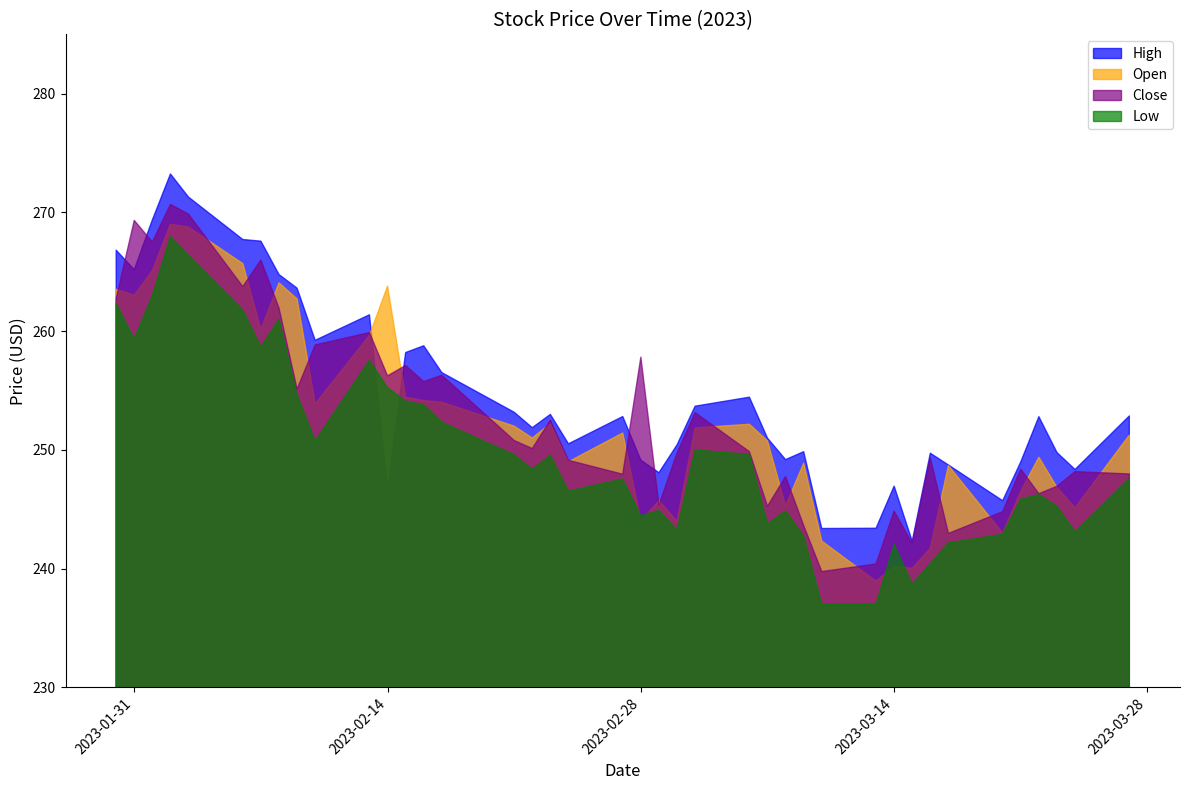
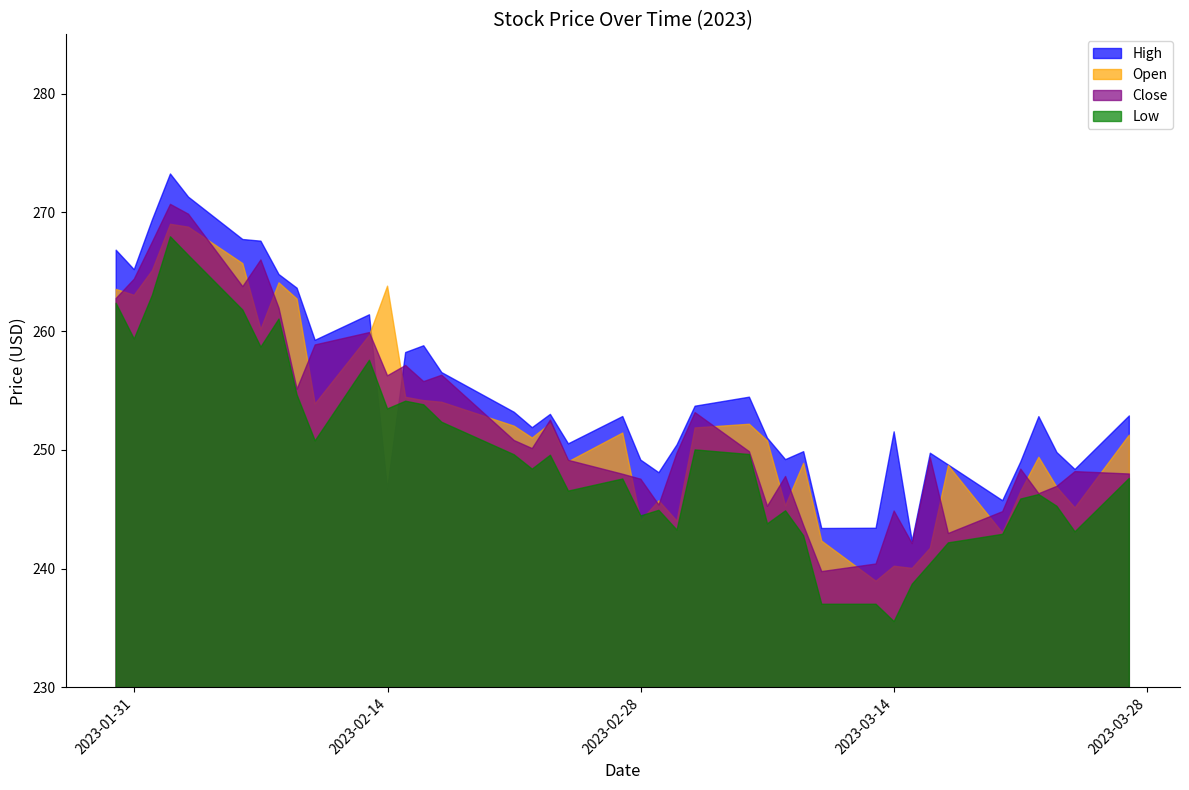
Close, 2023-01-31: 269.3 -> 264.4
Low, 2023-02-14: 255.2 -> 253.5
Close, 2023-02-28: 257.8 -> 247.5
High, 2023-03-14: 247.0 -> 251.5
Low, 2023-03-14: 242.0 -> 235.5
